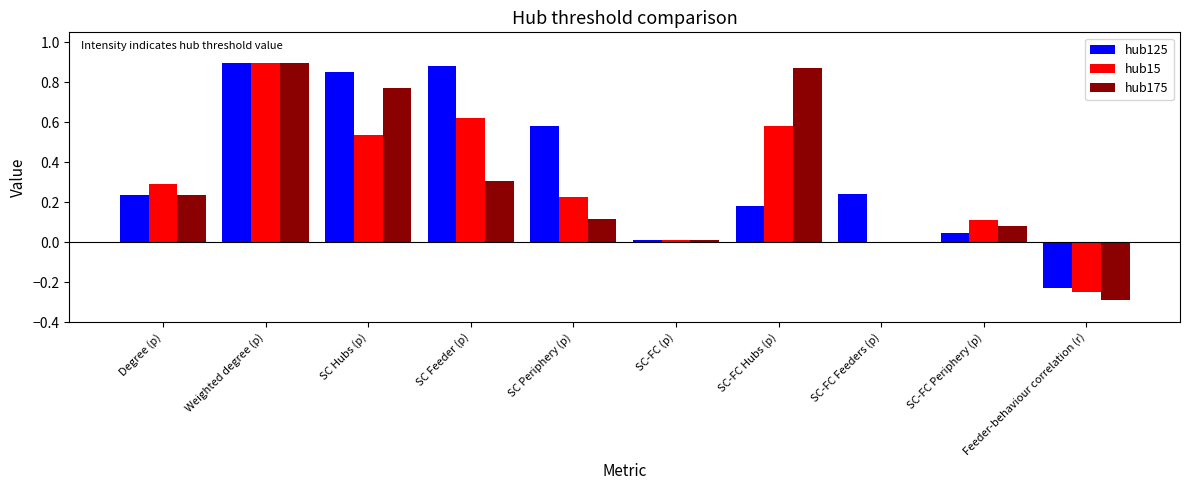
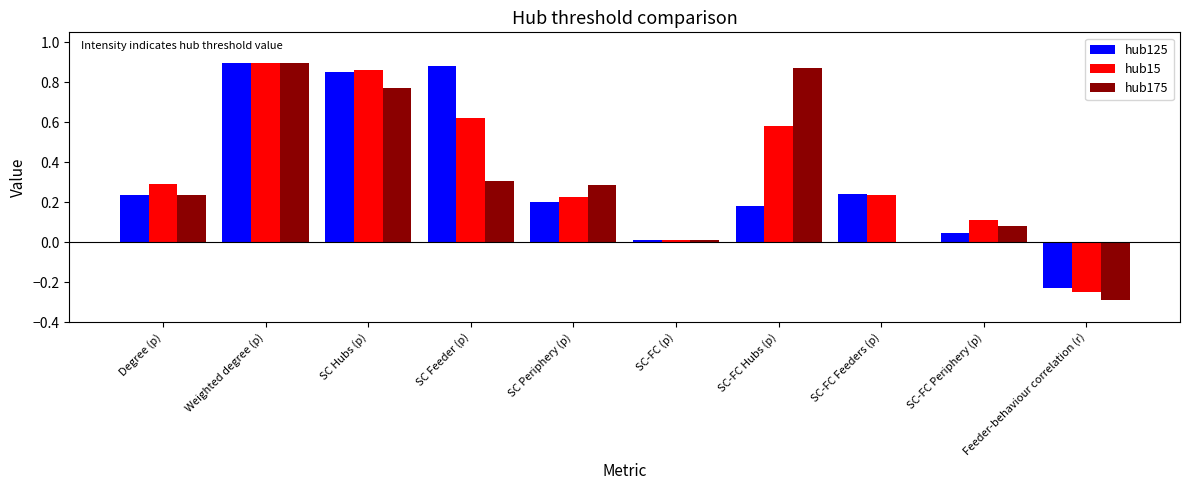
hub15, SC Hubs (p): 0.54 -> 0.86
hub125, SC Periphery (p): 0.58 -> 0.20
hub175, SC Periphery (p): 0.12 -> 0.28
hub15, SC-FC Feeders (p): 0.00 -> 0.23
